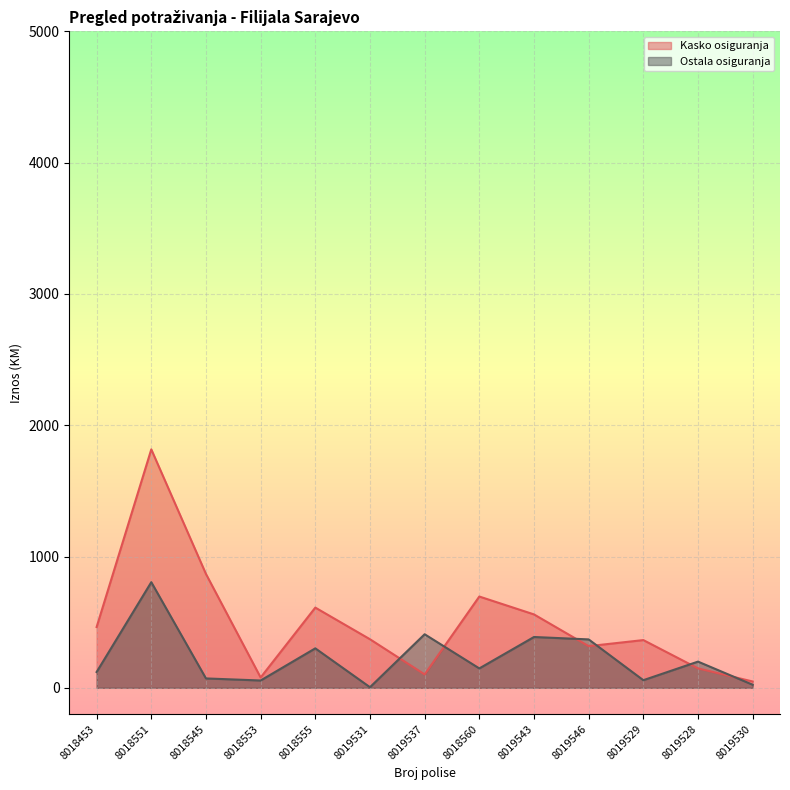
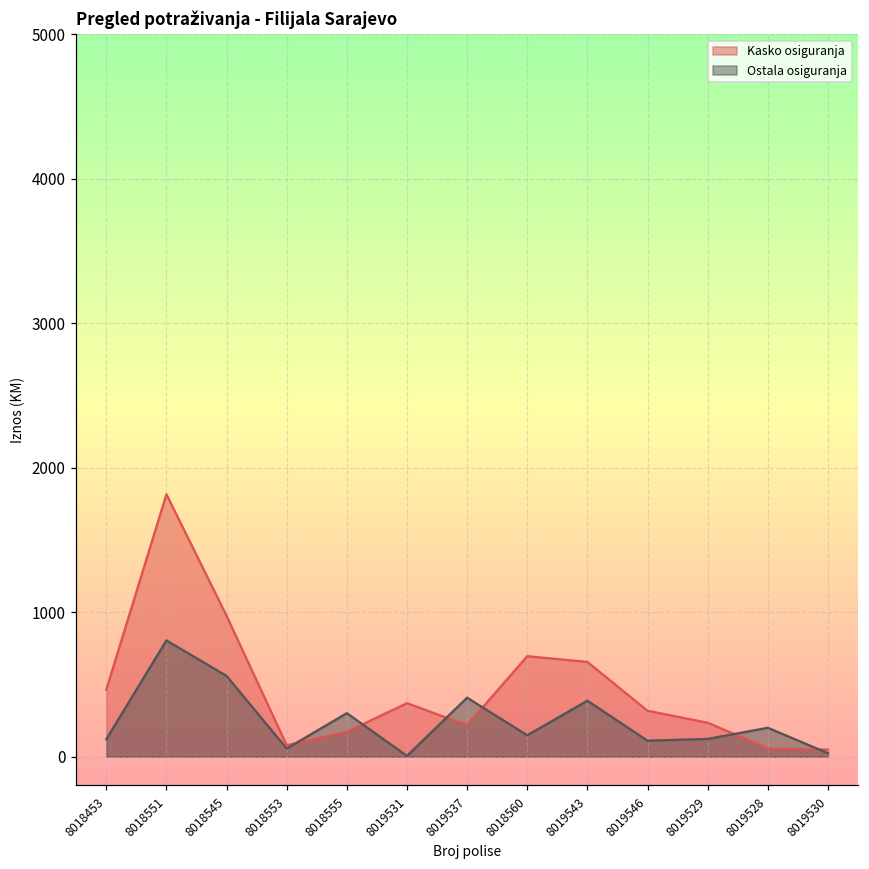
Kasko osiguranja, 8018545: 870 -> 970
Ostala osiguranja, 8018545: 70 -> 560
Kasko osiguranja, 8018555: 610 -> 170
Kasko osiguranja, 8019537: 100 -> 220
Kasko osiguranja, 8019543: 560 -> 660
Ostala osiguranja, 8019546: 370 -> 110
Kasko osiguranja, 8019529: 360 -> 230
Ostala osiguranja, 8019529: 60 -> 120
Kasko osiguranja, 8019528: 150 -> 60
